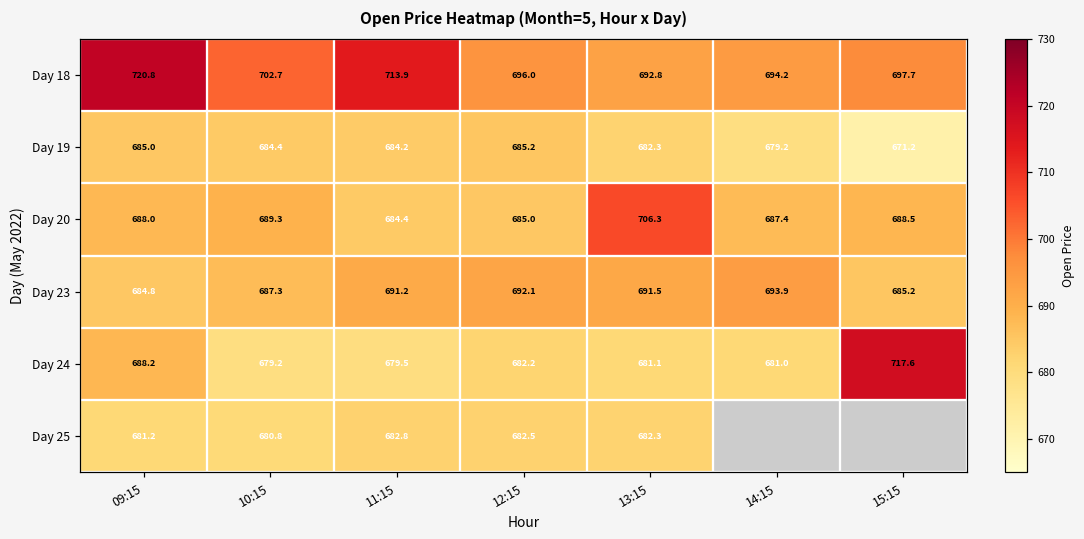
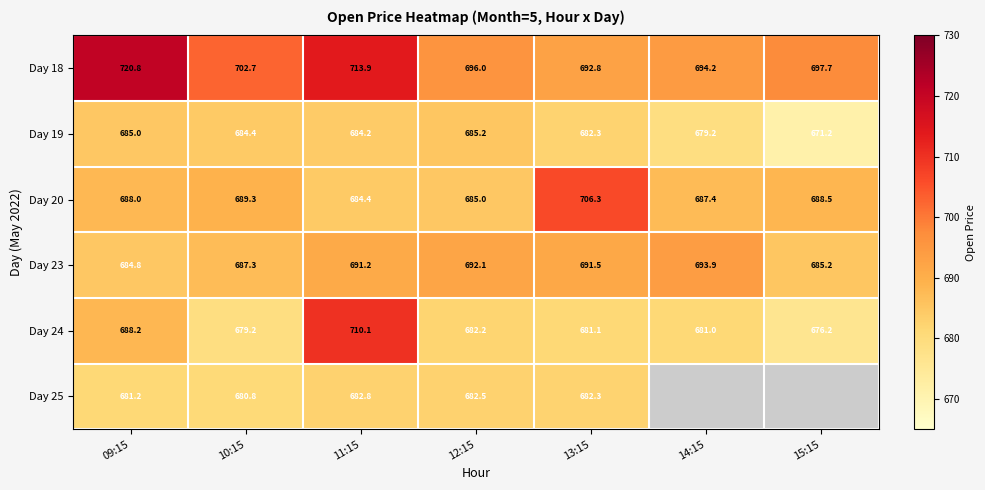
Day 24, 11:15: 679.5 -> 710.1
Day 24, 15:15: 717.6 -> 676.2
